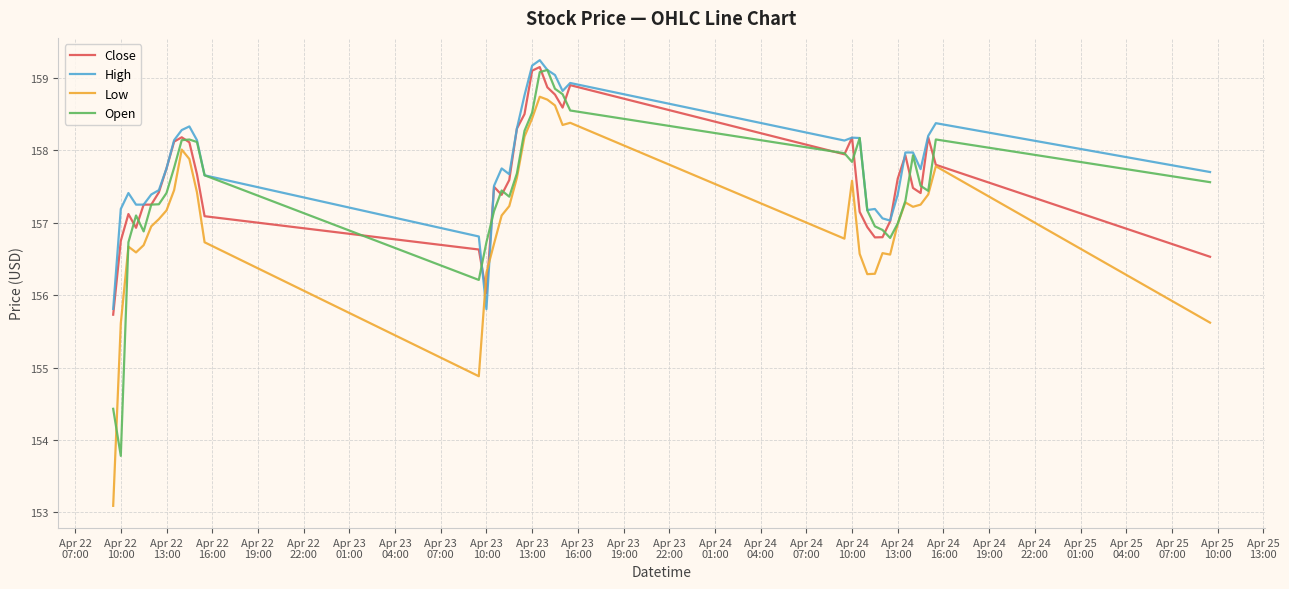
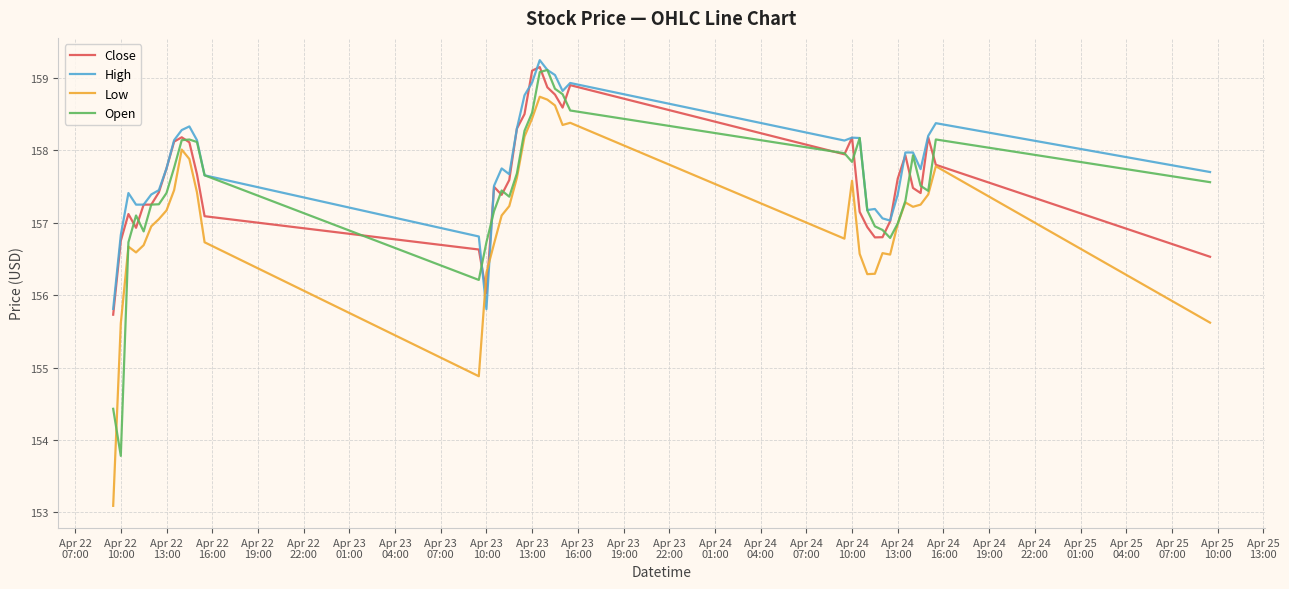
High, Apr 22 10:00: 157.2 -> 156.8
High, Apr 23 13:00: 159.2 -> 158.9
